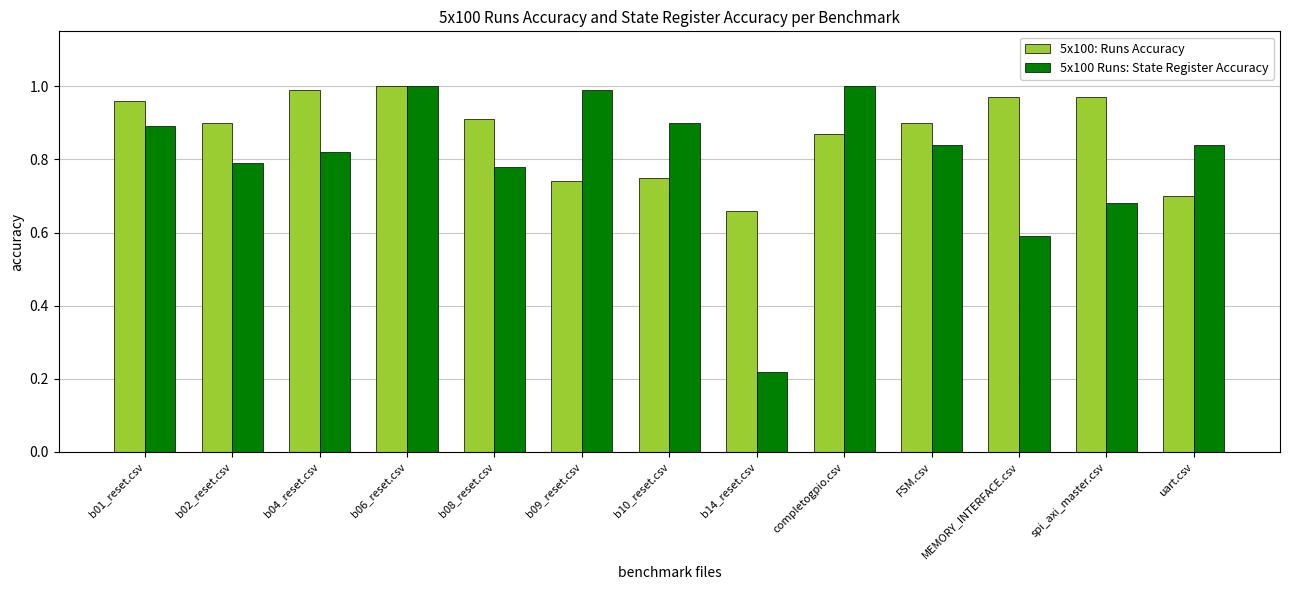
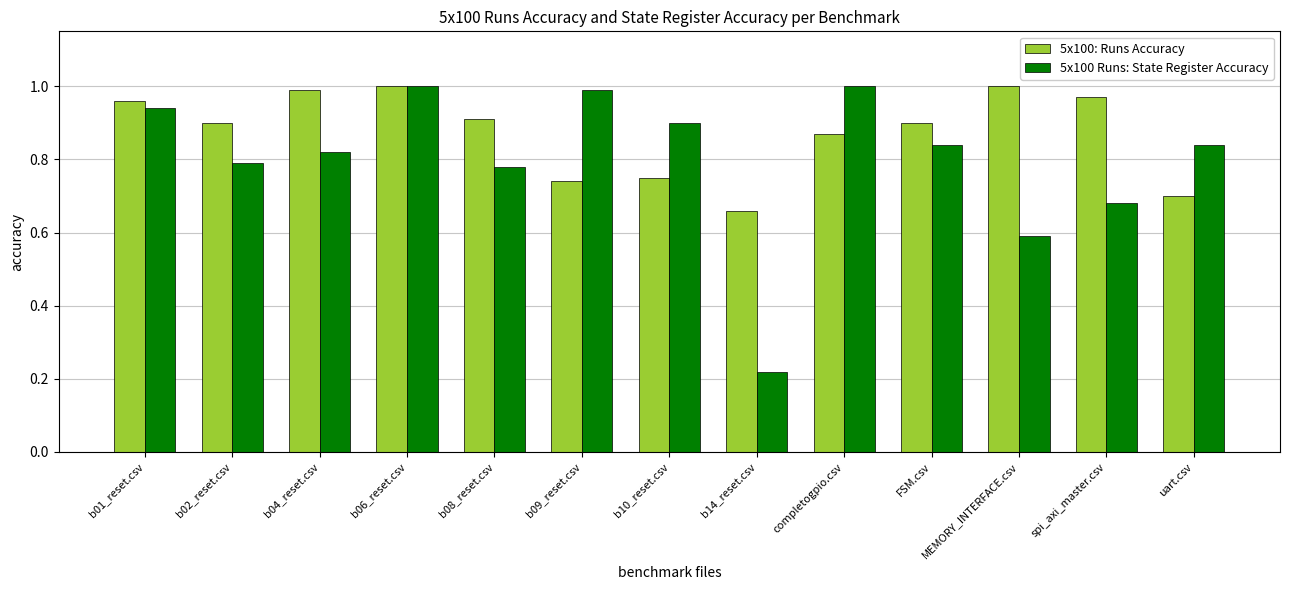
5x100 Runs: State Register Accuracy, b01_reset.csv: 0.89 -> 0.94
5x100: Runs Accuracy, MEMORY_INTERFACE.csv: 0.97 -> 1.00
